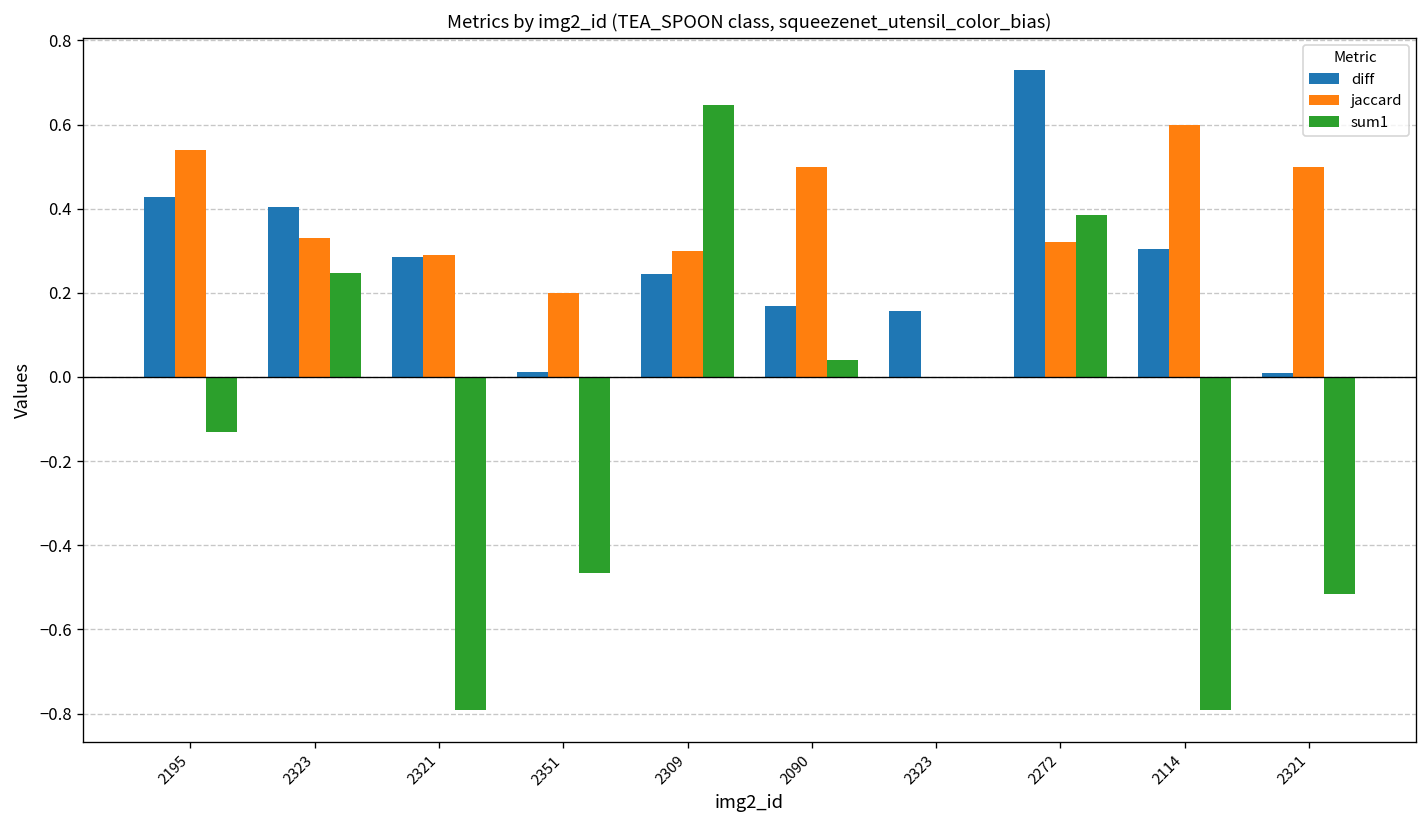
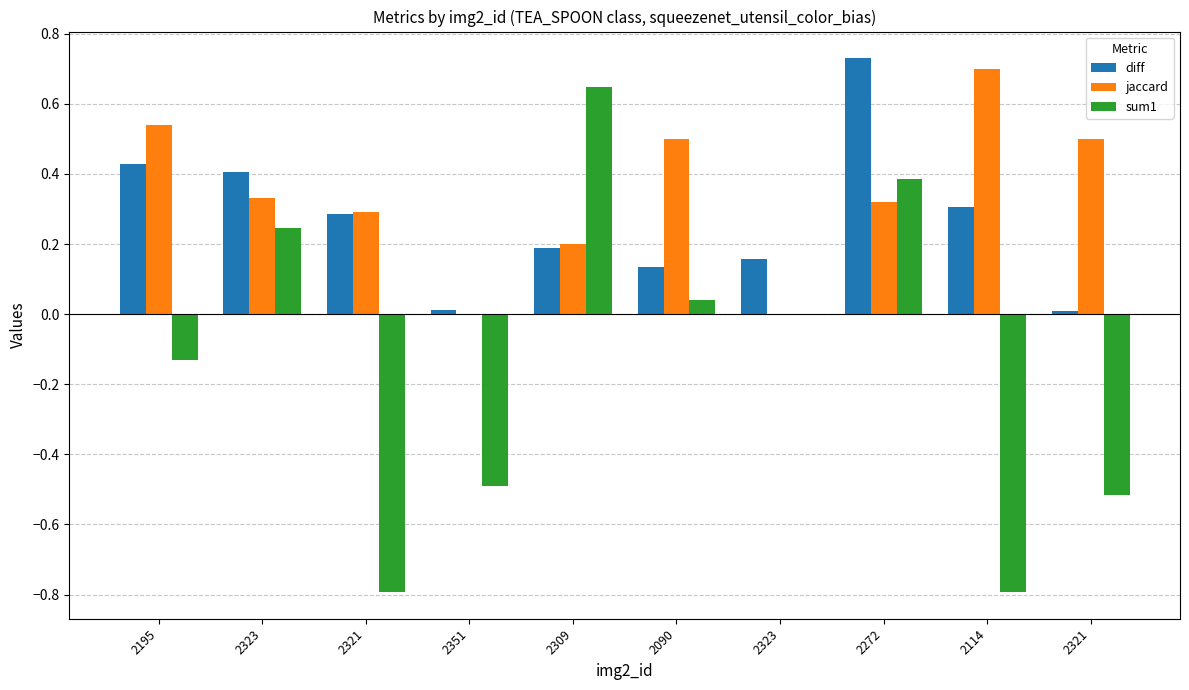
jaccard, 2351: 0.2 -> 0.0
sum1, 2351: -0.46 -> -0.49
diff, 2309: 0.25 -> 0.19
jaccard, 2309: 0.3 -> 0.2
diff, 2090: 0.17 -> 0.14
jaccard, 2114: 0.6 -> 0.7
